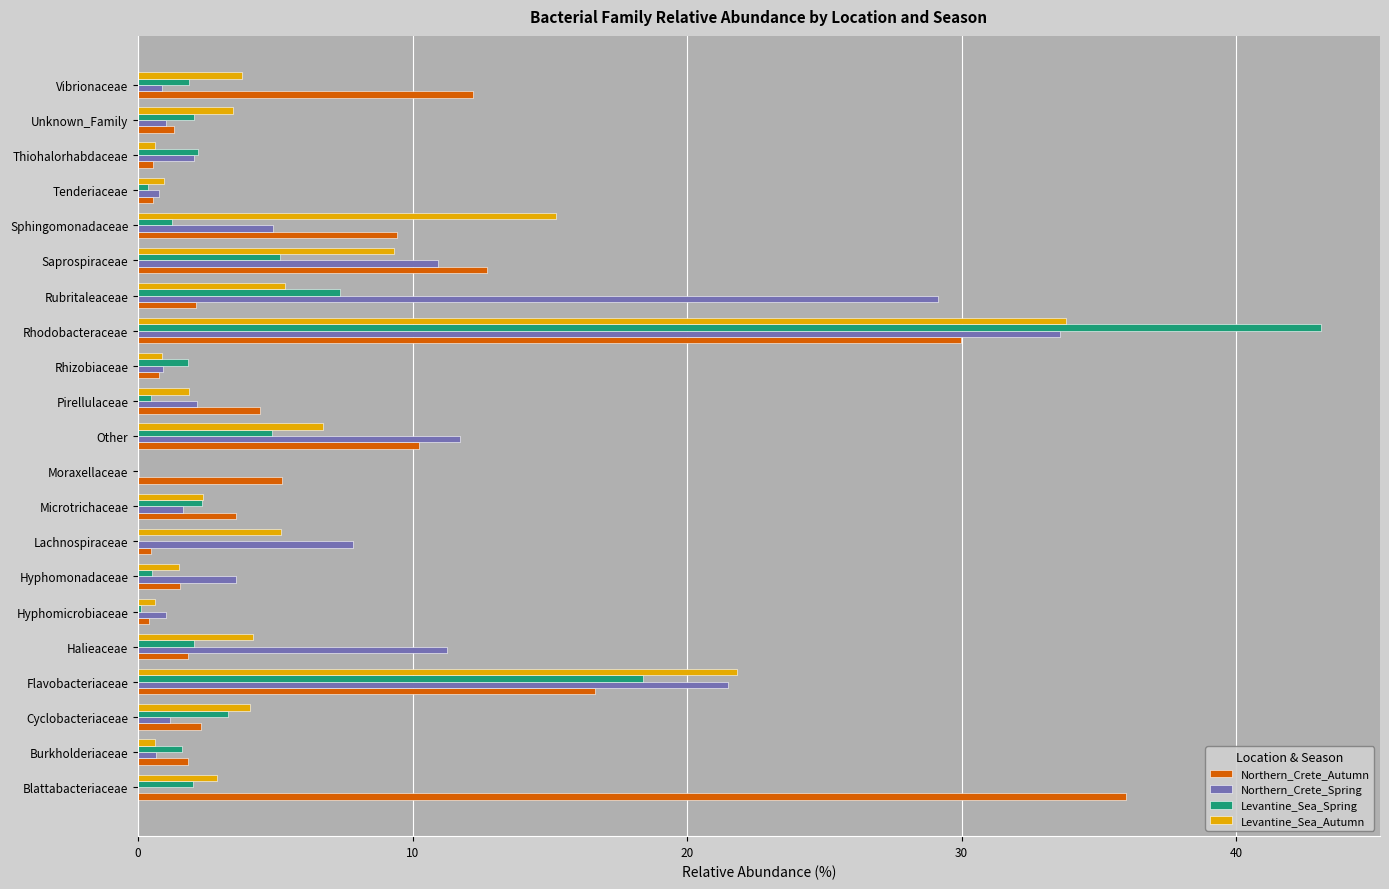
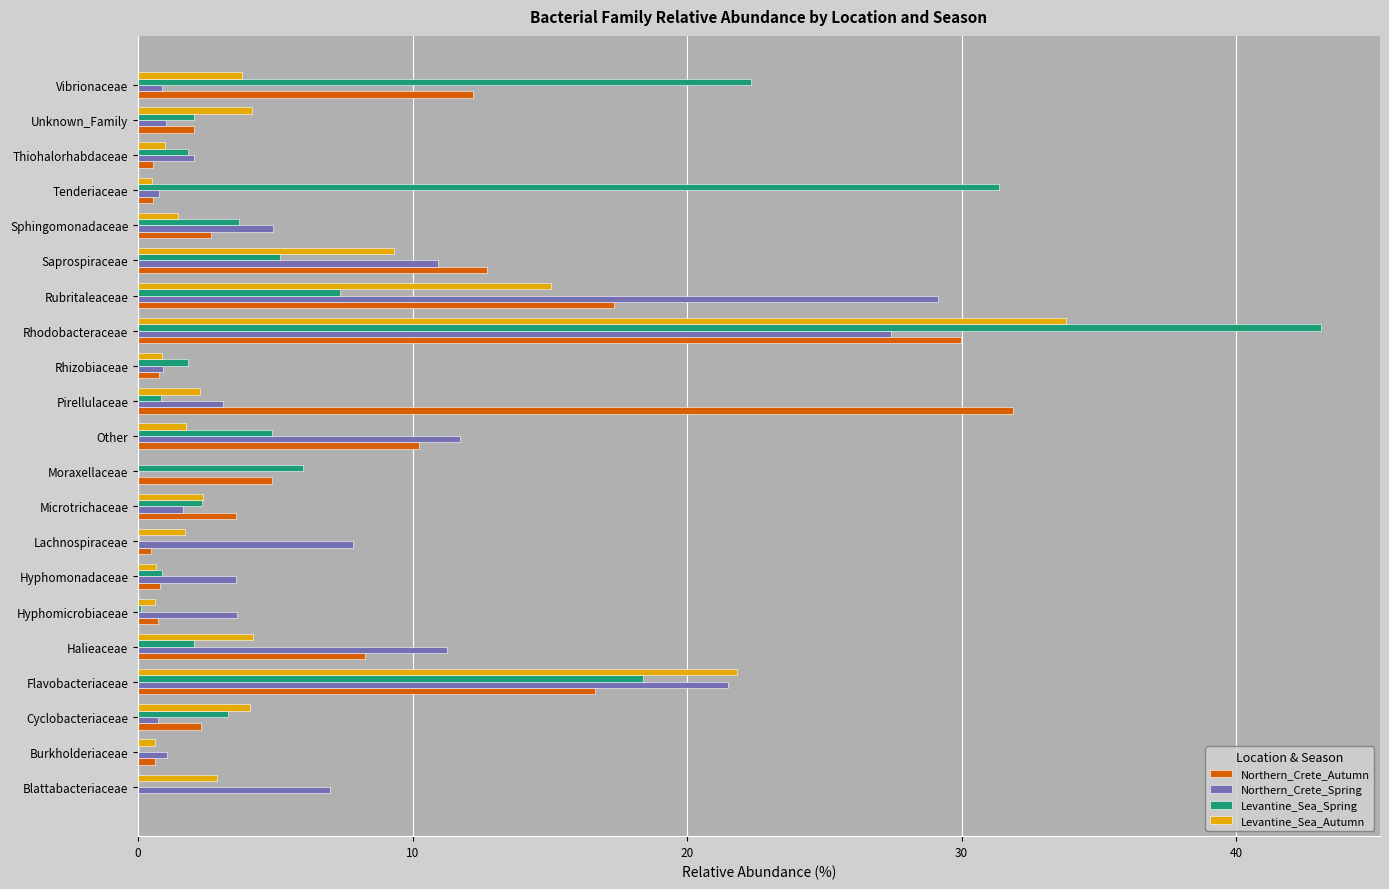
Levantine_Sea_Spring, Vibrionaceae: 1.9 -> 22.3
Levantine_Sea_Autumn, Unknown_Family: 3.5 -> 4.2
Northern_Crete_Autumn, Unknown_Family: 1.3 -> 2.0
Levantine_Sea_Autumn, Thiohalorhabdaceae: 0.6 -> 1.0
Levantine_Sea_Spring, Thiohalorhabdaceae: 2.2 -> 1.8
Levantine_Sea_Autumn, Tenderiaceae: 0.9 -> 0.5
Levantine_Sea_Spring, Tenderiaceae: 0.4 -> 31.4
Levantine_Sea_Autumn, Sphingomonadaceae: 15.2 -> 1.5
Levantine_Sea_Spring, Sphingomonadaceae: 1.2 -> 3.7
Northern_Crete_Autumn, Sphingomonadaceae: 9.4 -> 2.6
Levantine_Sea_Autumn, Rubritaleaceae: 5.3 -> 15.0
Northern_Crete_Autumn, Rubritaleaceae: 2.1 -> 17.4
Northern_Crete_Spring, Rhodobacteraceae: 33.6 -> 27.4
Levantine_Sea_Autumn, Pirellulaceae: 1.9 -> 2.3
Levantine_Sea_Spring, Pirellulaceae: 0.5 -> 0.8
Northern_Crete_Spring, Pirellulaceae: 2.2 -> 3.1
Northern_Crete_Autumn, Pirellulaceae: 4.4 -> 31.9
Levantine_Sea_Autumn, Other: 6.7 -> 1.8
Levantine_Sea_Spring, Moraxellaceae: 0 -> 6
Northern_Crete_Autumn, Moraxellaceae: 5.3 -> 4.9
Levantine_Sea_Autumn, Lachnospiraceae: 5.2 -> 1.7
Levantine_Sea_Autumn, Hyphomonadaceae: 1.5 -> 0.7
Levantine_Sea_Spring, Hyphomonadaceae: 0.5 -> 0.9
Northern_Crete_Autumn, Hyphomonadaceae: 1.5 -> 0.8
Northern_Crete_Spring, Hyphomicrobiaceae: 1.0 -> 3.6
Northern_Crete_Autumn, Hyphomicrobiaceae: 0.4 -> 0.7
Northern_Crete_Autumn, Halieaceae: 1.8 -> 8.3
Northern_Crete_Spring, Cyclobacteriaceae: 1.2 -> 0.7
Levantine_Sea_Spring, Burkholderiaceae: 1.6 -> 0.0
Northern_Crete_Spring, Burkholderiaceae: 0.6 -> 1.0
Northern_Crete_Autumn, Burkholderiaceae: 1.8 -> 0.6
Levantine_Sea_Spring, Blattabacteriaceae: 2 -> 0
Northern_Crete_Spring, Blattabacteriaceae: 0 -> 7
Northern_Crete_Autumn, Blattabacteriaceae: 36 -> 0
